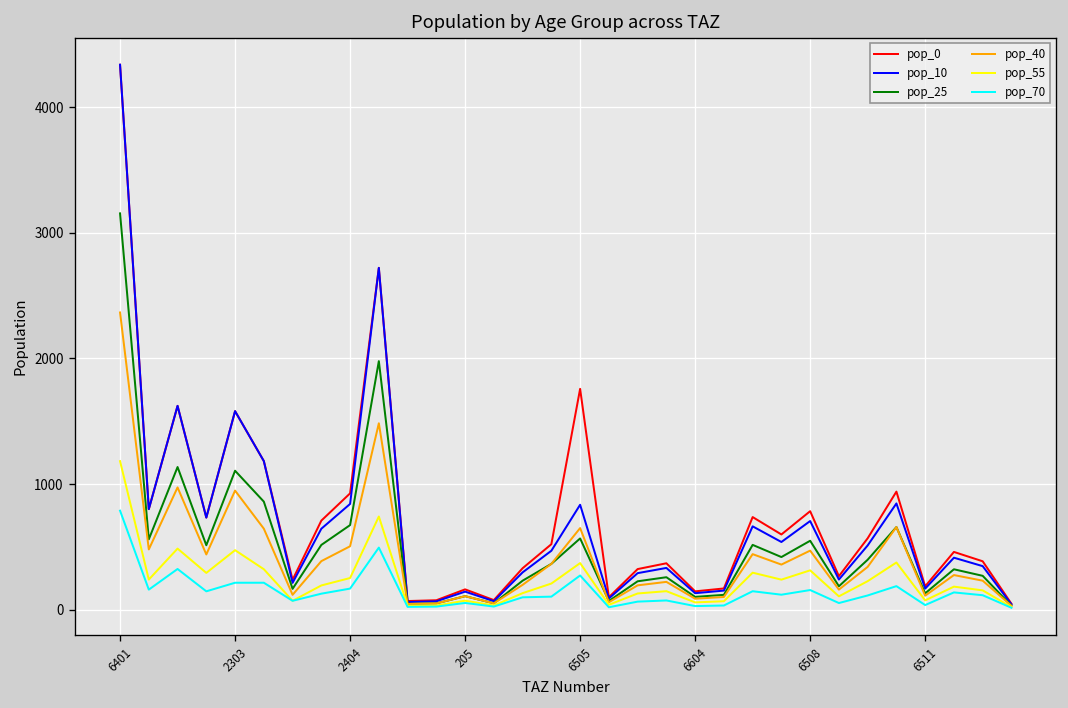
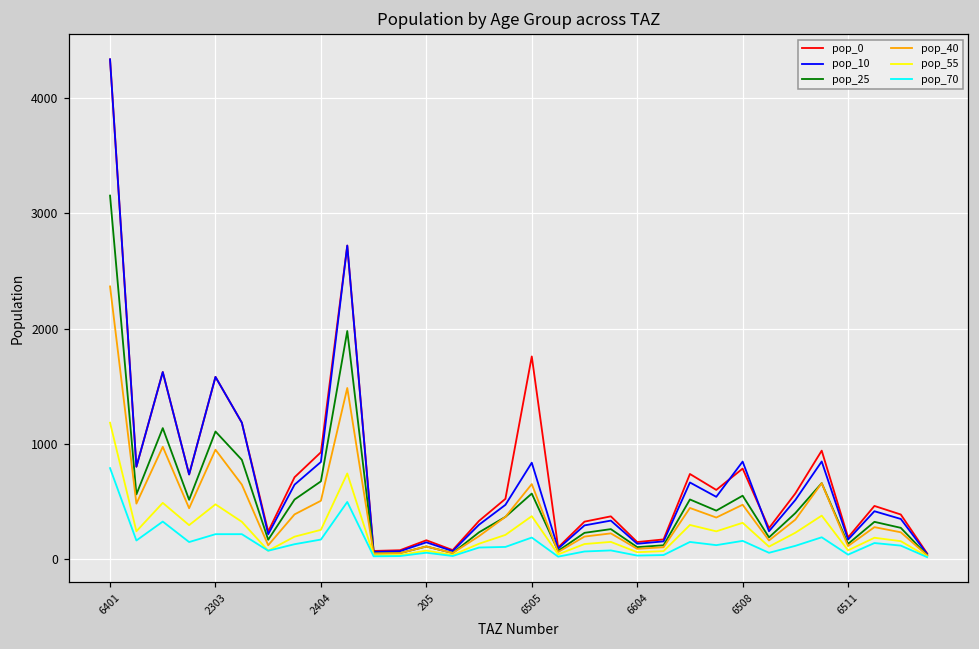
pop_70, 6505: 270 -> 190
pop_10, 6508: 710 -> 850
